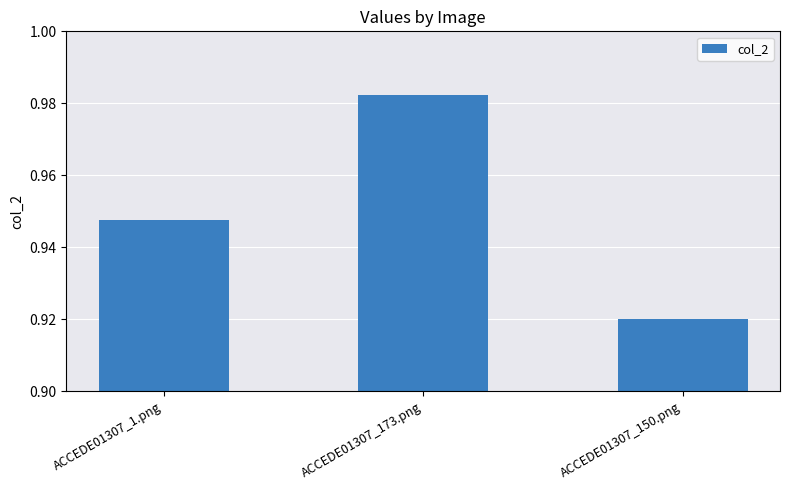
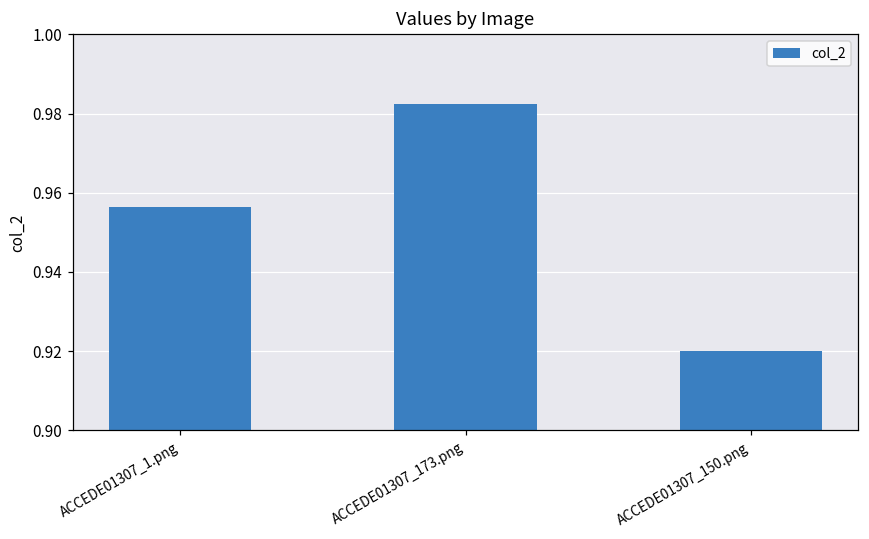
ACCEDE01307_1.png: 0.948 -> 0.956
